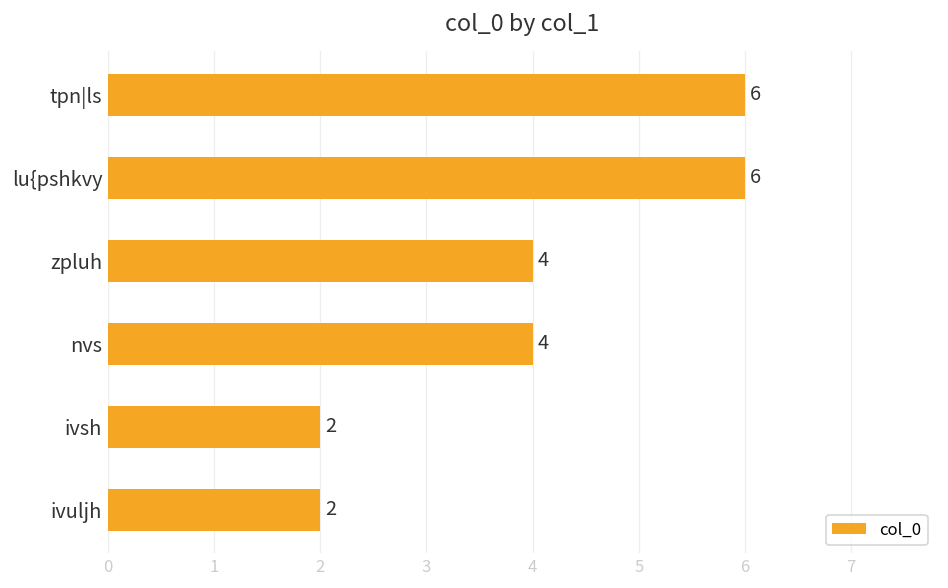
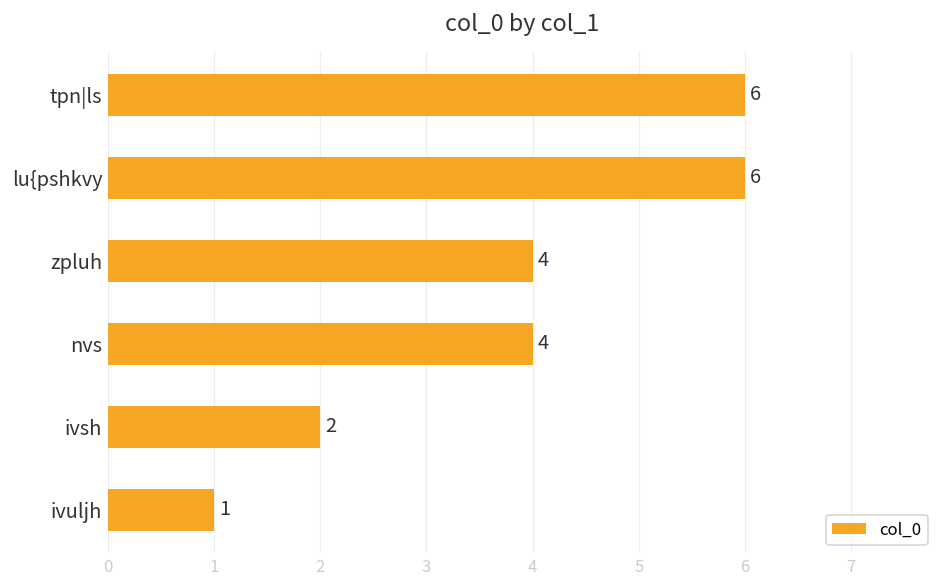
ivuljh: 2 -> 1
